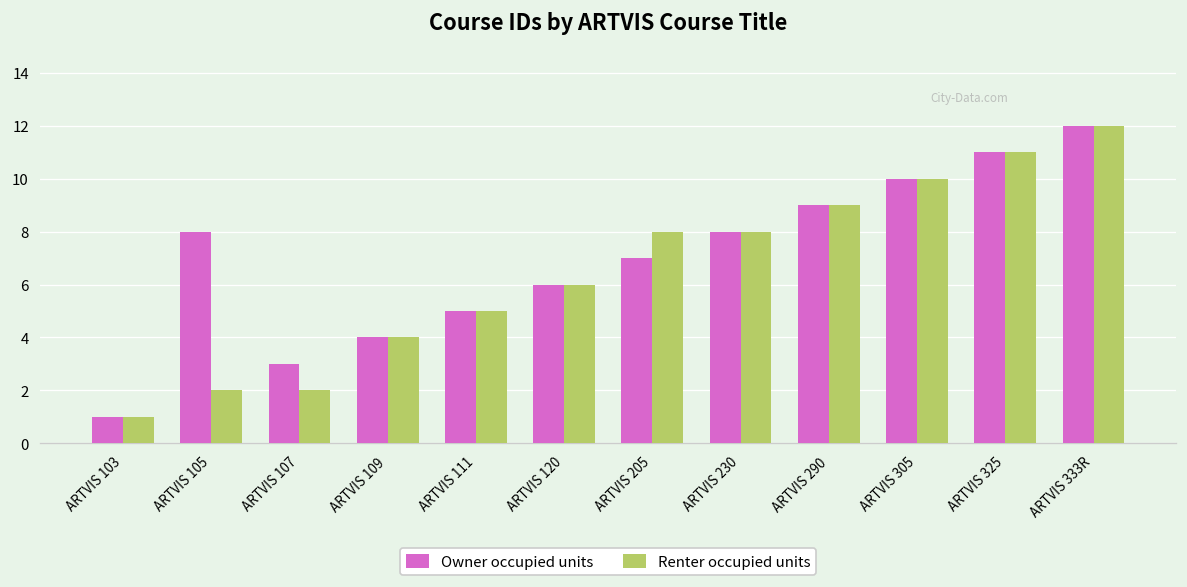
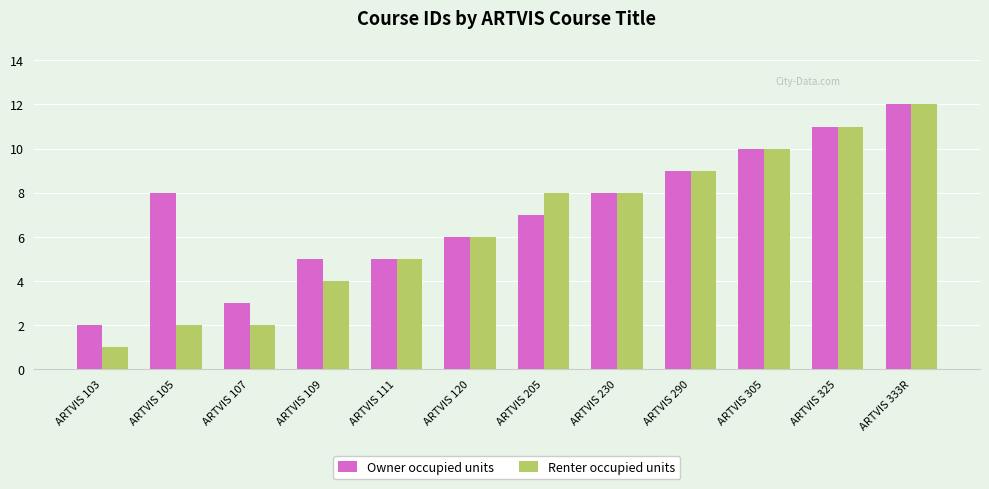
Owner occupied units, ARTVIS 103: 1 -> 2
Owner occupied units, ARTVIS 109: 4 -> 5
